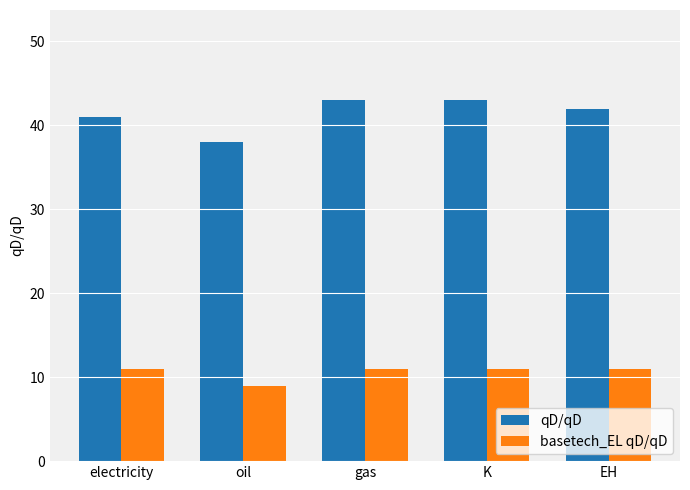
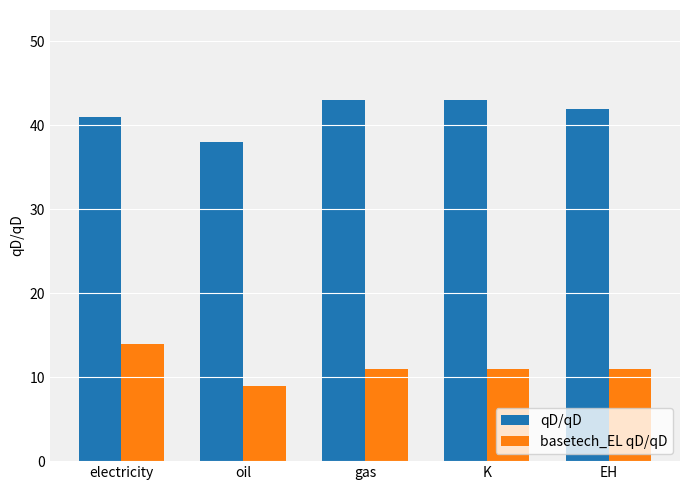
basetech_EL qD/qD, electricity: 11 -> 14
